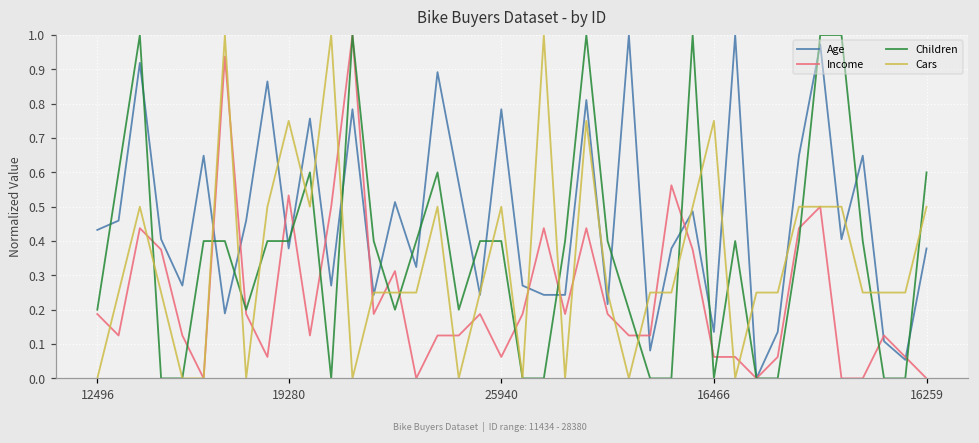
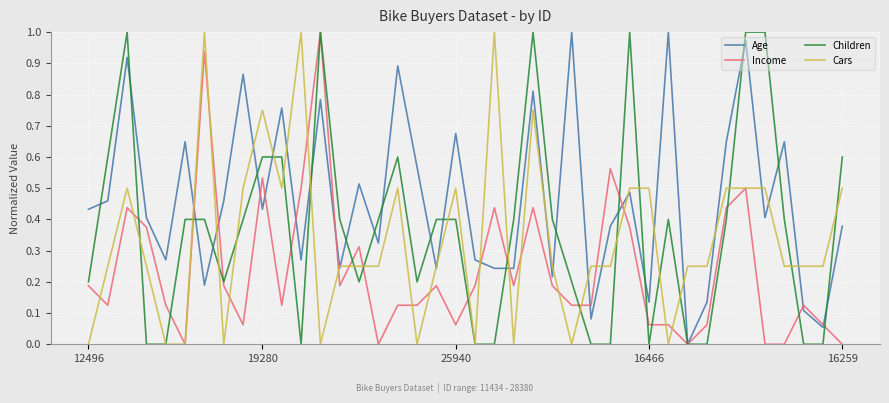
Age, 19280: 0.38 -> 0.43
Children, 19280: 0.40 -> 0.60
Age, 25940: 0.78 -> 0.68
Cars, 16466: 0.75 -> 0.50
